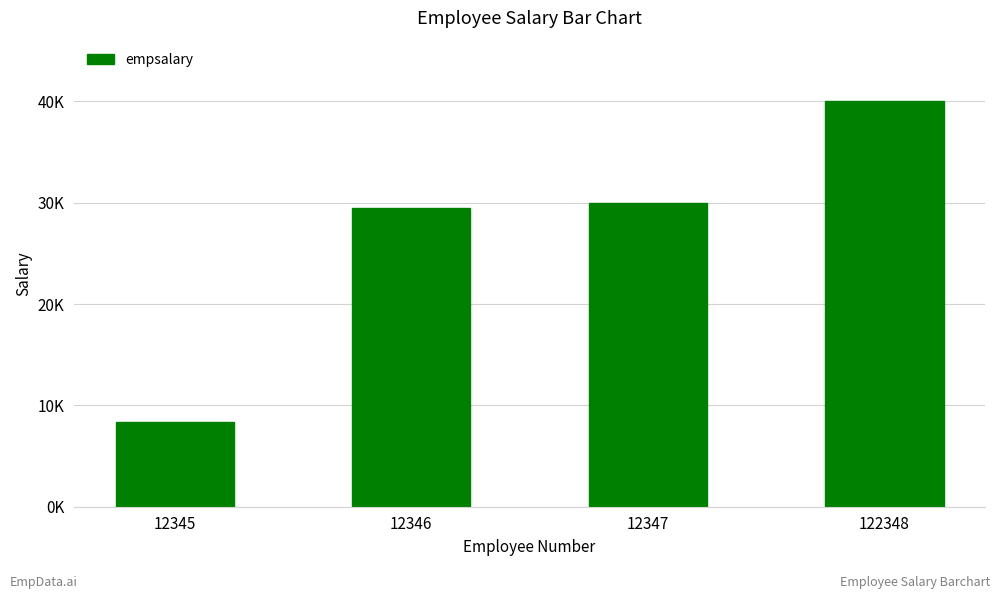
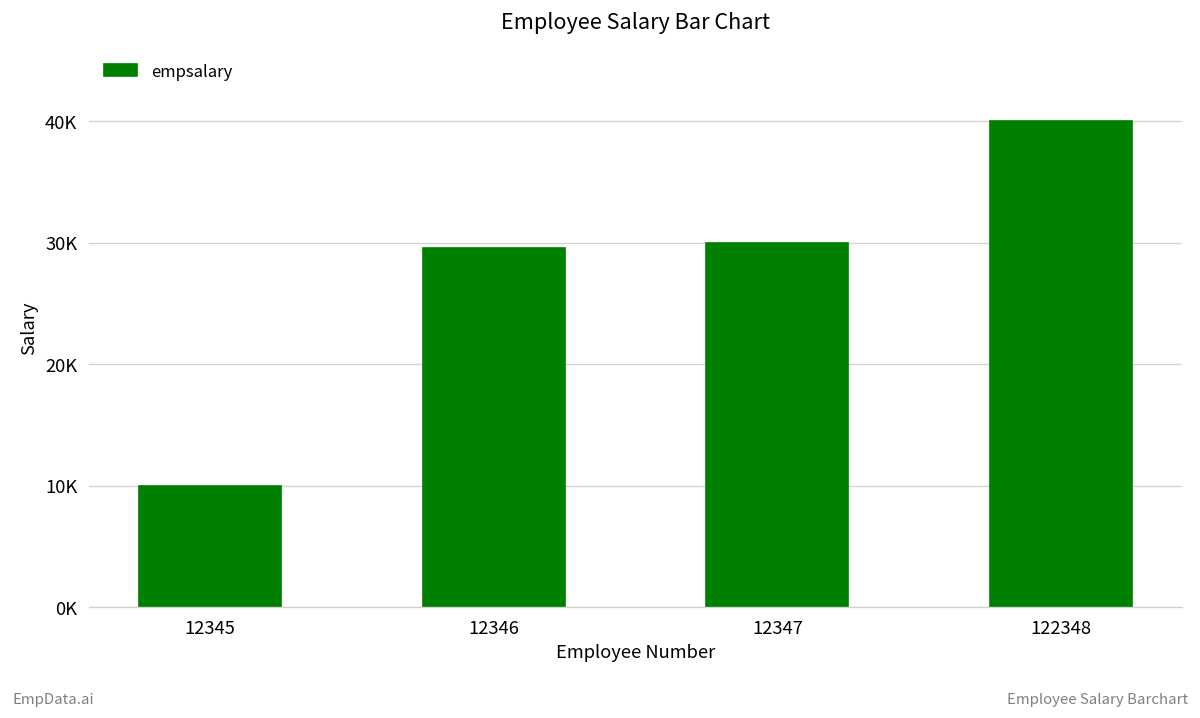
12345: 8300 -> 10000
